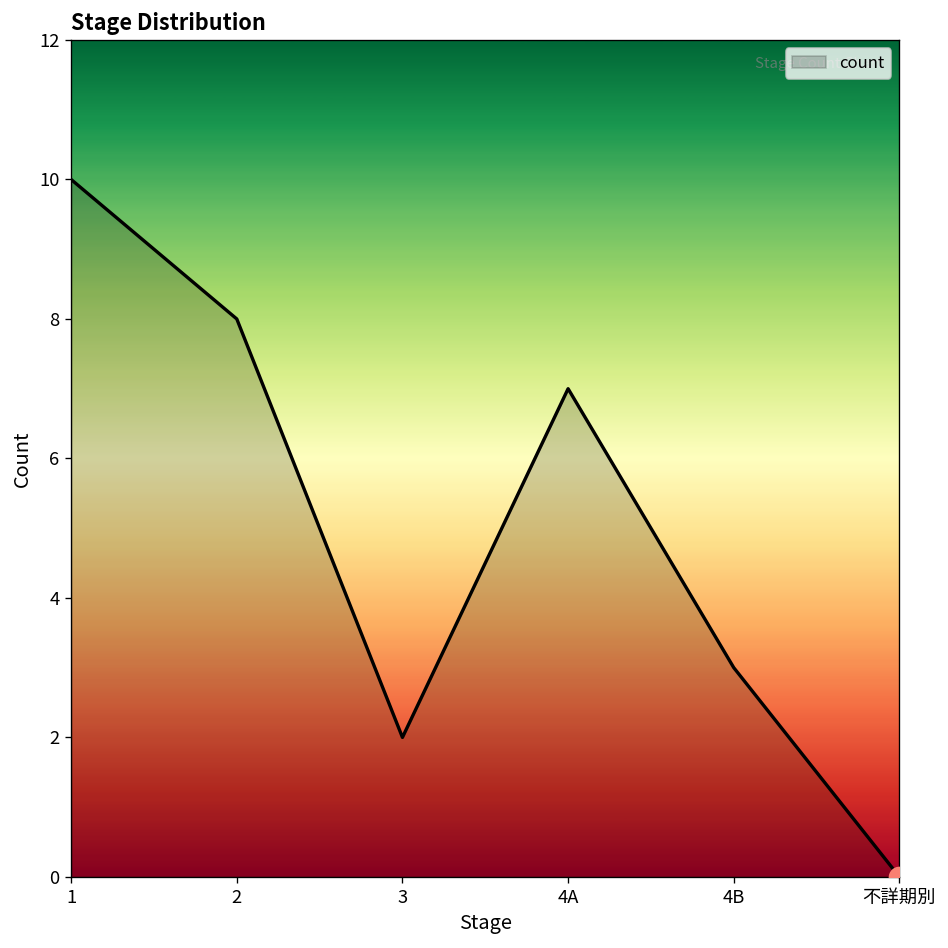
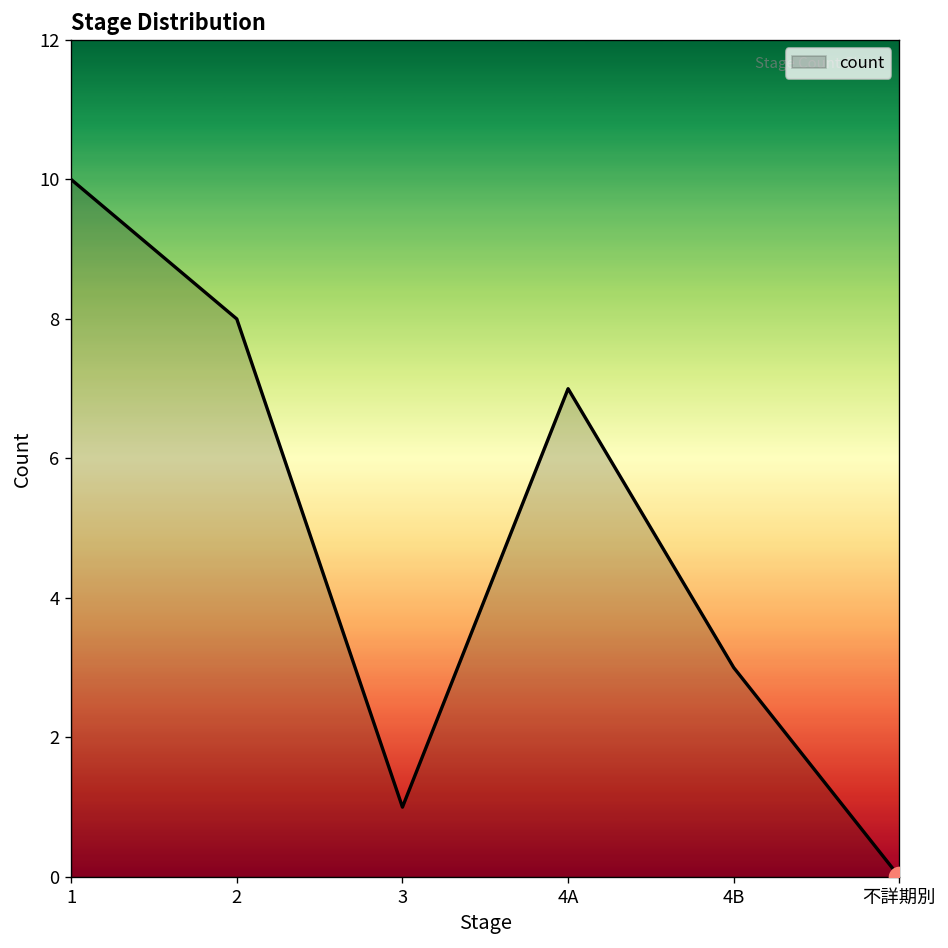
count, 3: 2 -> 1
